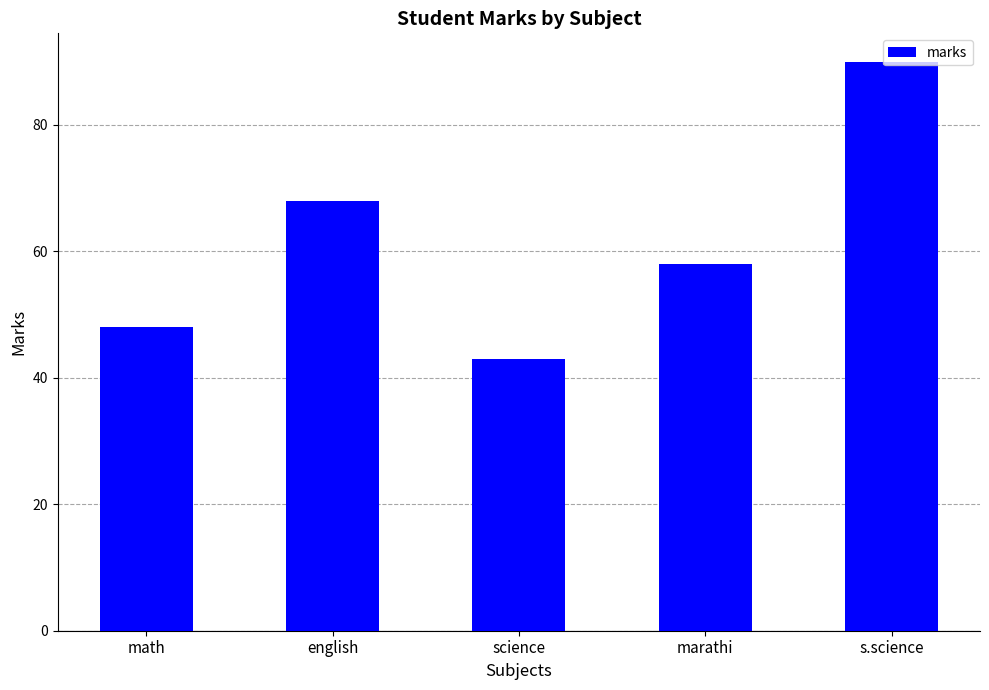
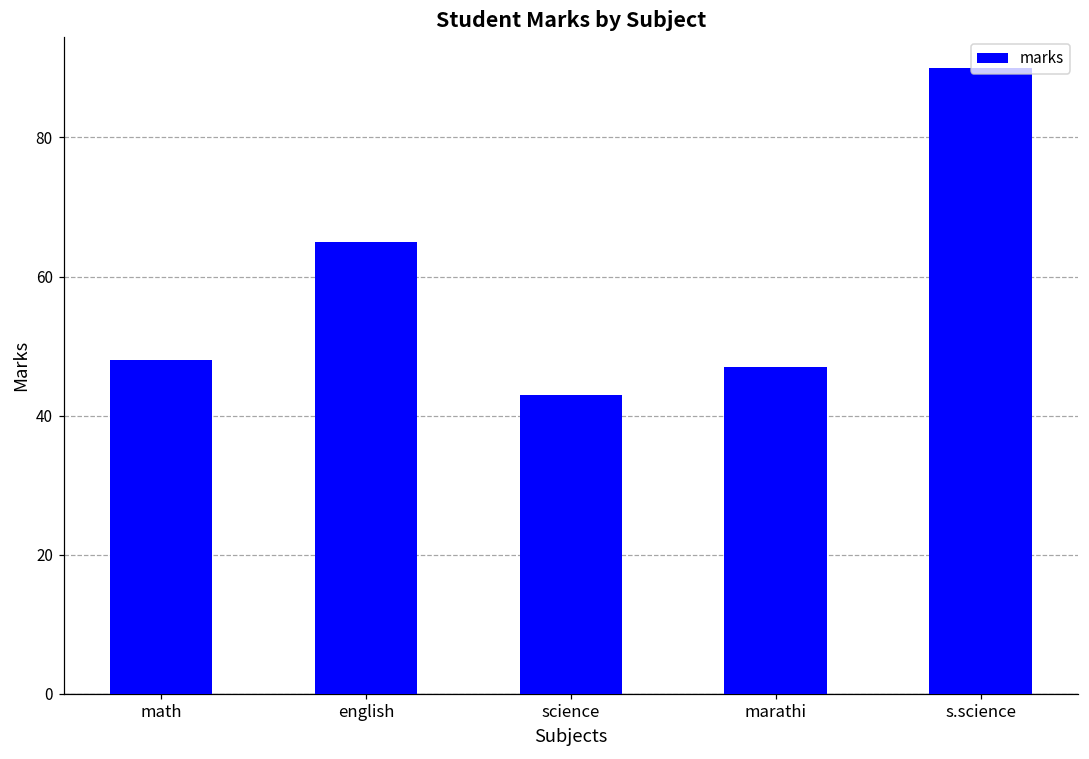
english: 68 -> 65
marathi: 58 -> 47
